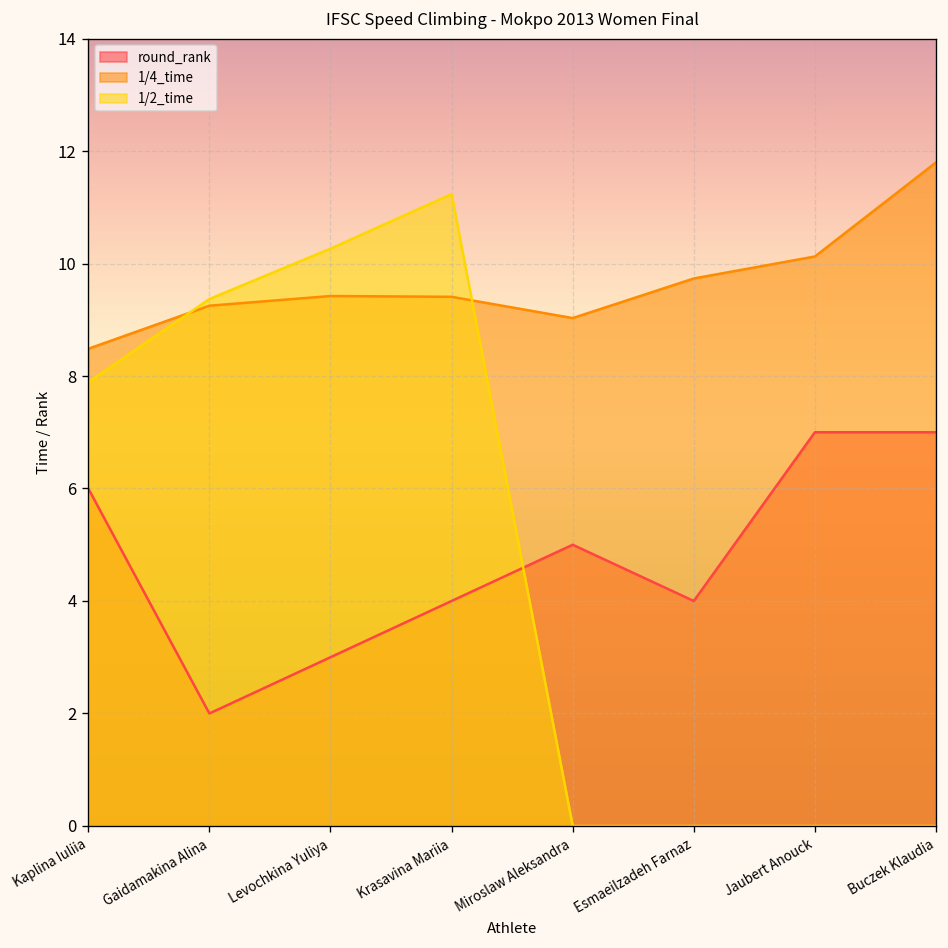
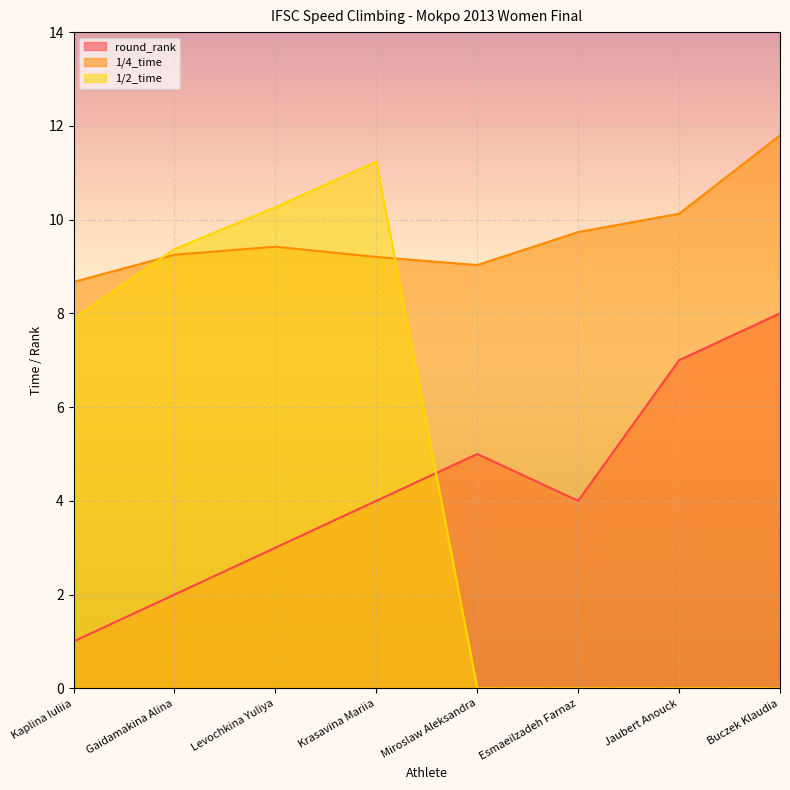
round_rank, Kaplina Iuliia: 6 -> 1
1/4_time, Kaplina Iuliia: 8.5 -> 8.7
1/4_time, Krasavina Mariia: 9.4 -> 9.2
round_rank, Buczek Klaudia: 7 -> 8
